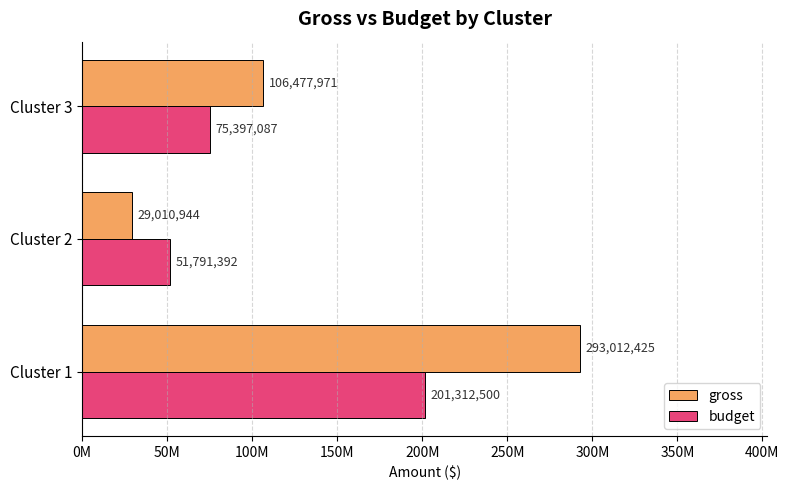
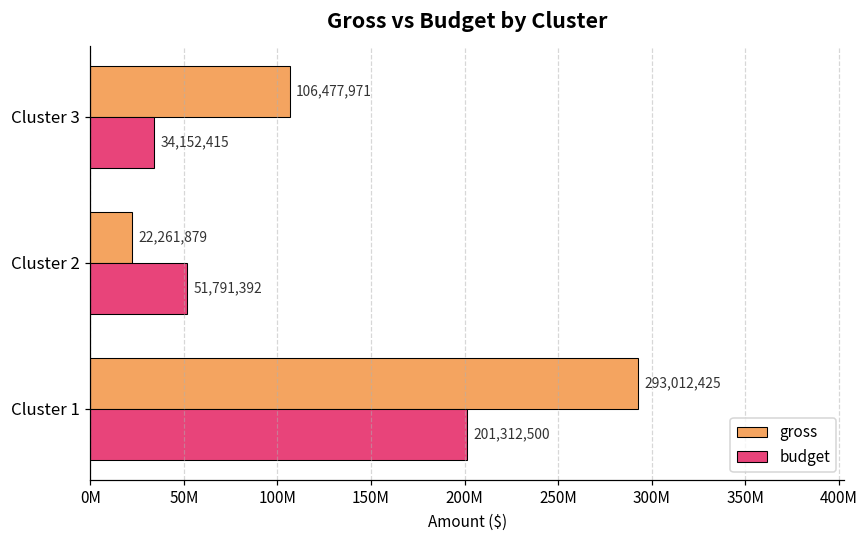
budget, Cluster 3: 75,397,087 -> 34,152,415
gross, Cluster 2: 29,010,944 -> 22,261,879
